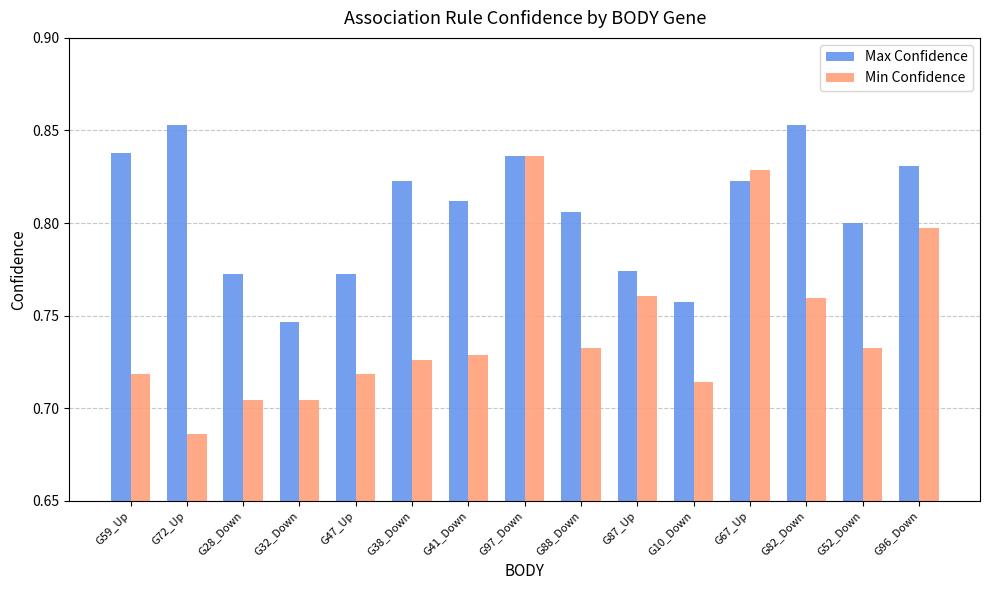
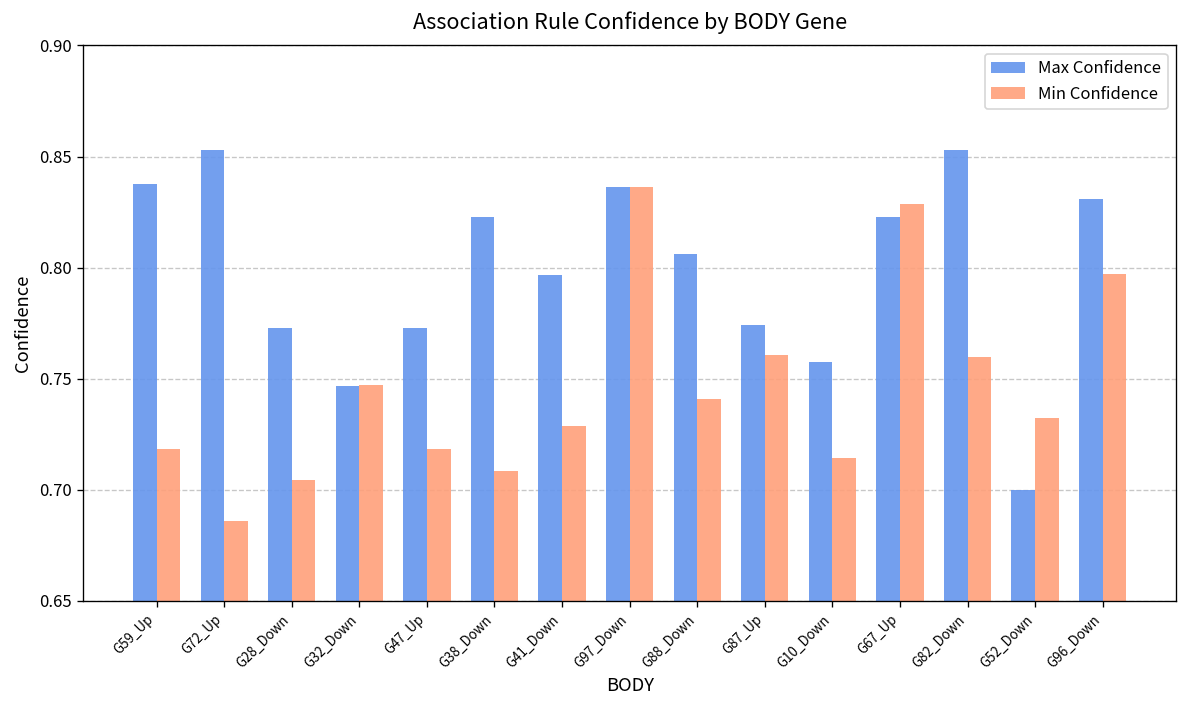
Min Confidence, G32_Down: 0.704 -> 0.747
Min Confidence, G38_Down: 0.726 -> 0.709
Max Confidence, G41_Down: 0.812 -> 0.797
Min Confidence, G88_Down: 0.732 -> 0.741
Max Confidence, G52_Down: 0.8 -> 0.7
